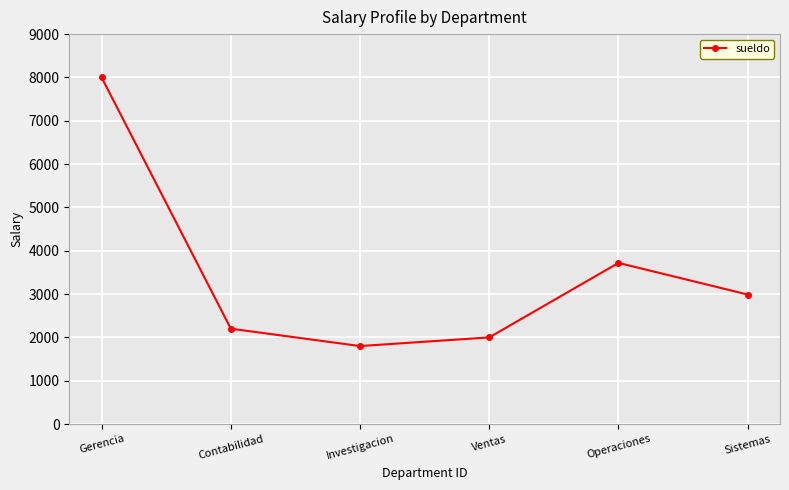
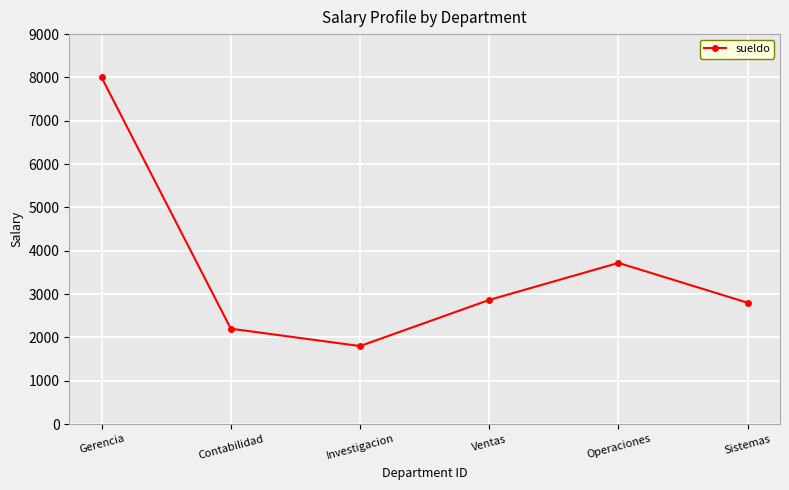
Ventas: 2000 -> 2900
Sistemas: 3000 -> 2800
